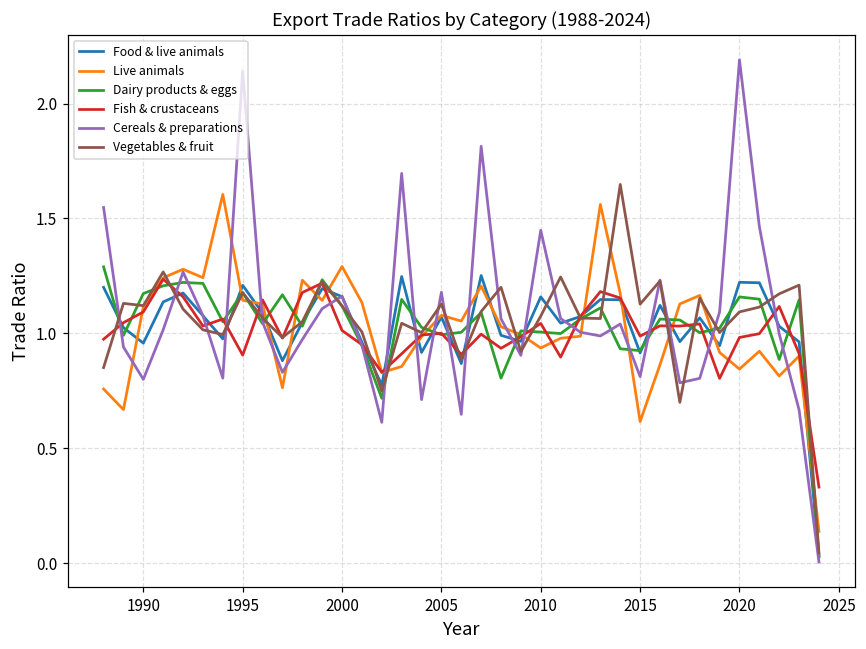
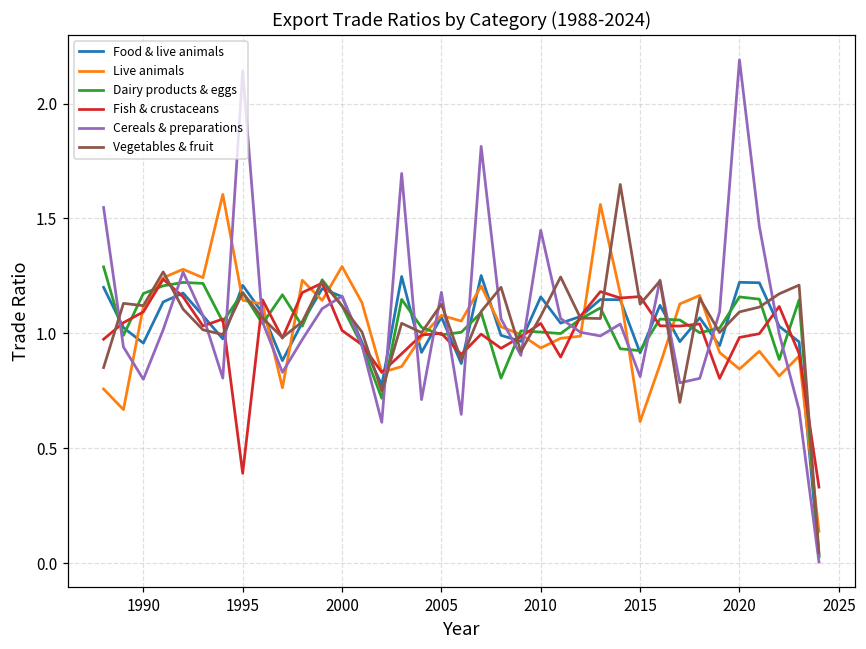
Fish & crustaceans, 1995: 0.91 -> 0.39
Fish & crustaceans, 2015: 0.99 -> 1.16
